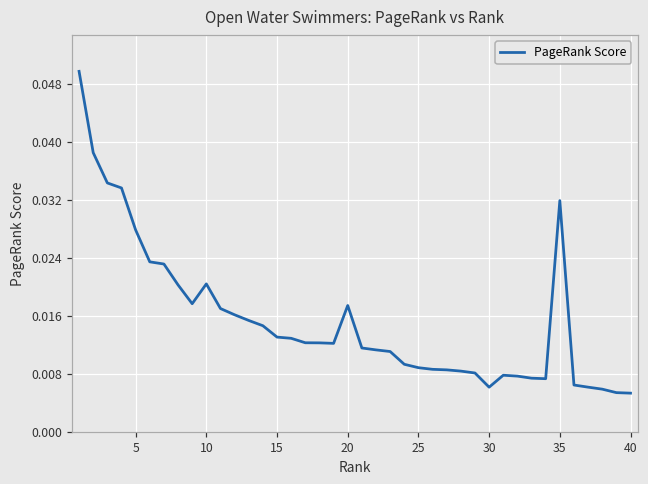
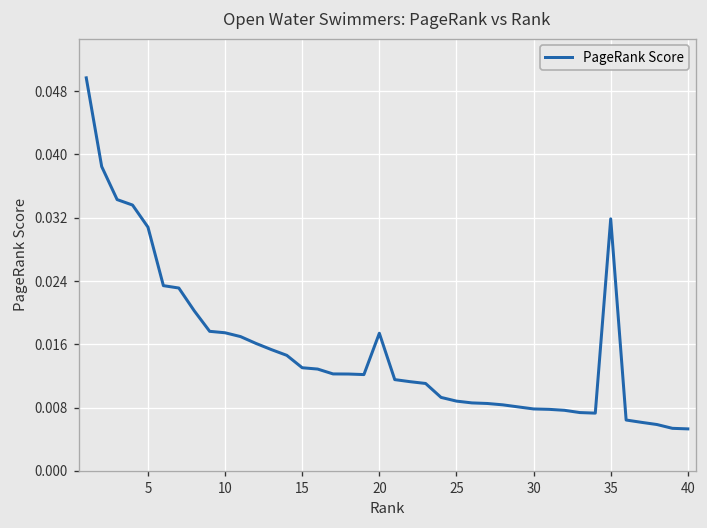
5: 0.028 -> 0.031
10: 0.020 -> 0.017
30: 0.006 -> 0.008
